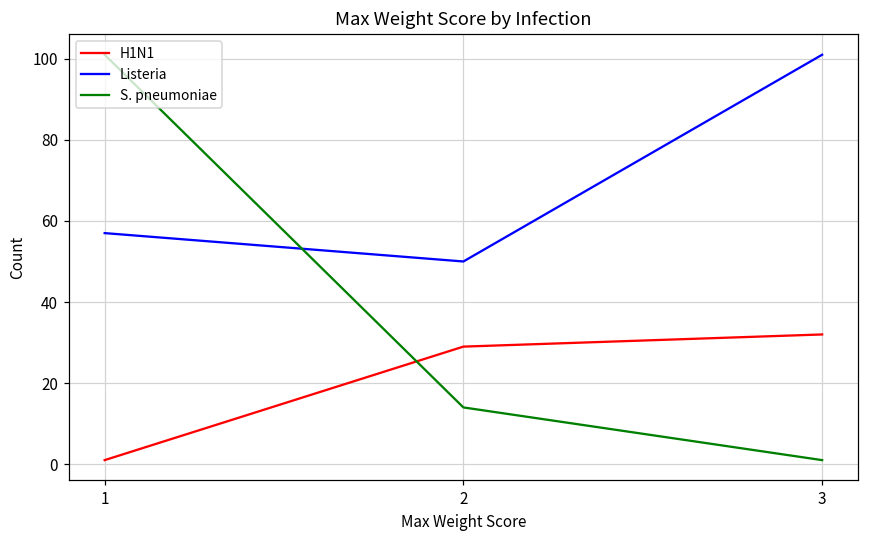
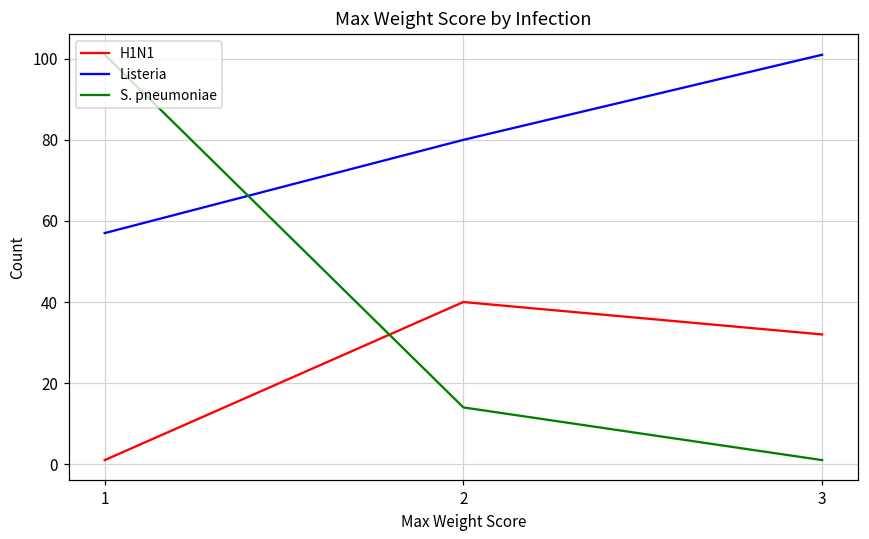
H1N1, 2: 29 -> 40
Listeria, 2: 50 -> 80
